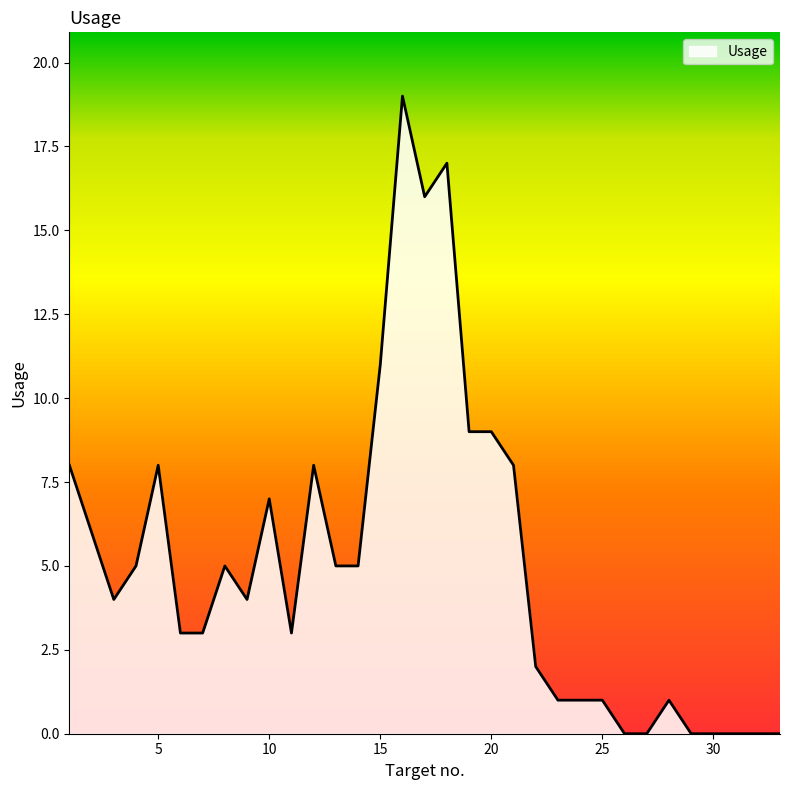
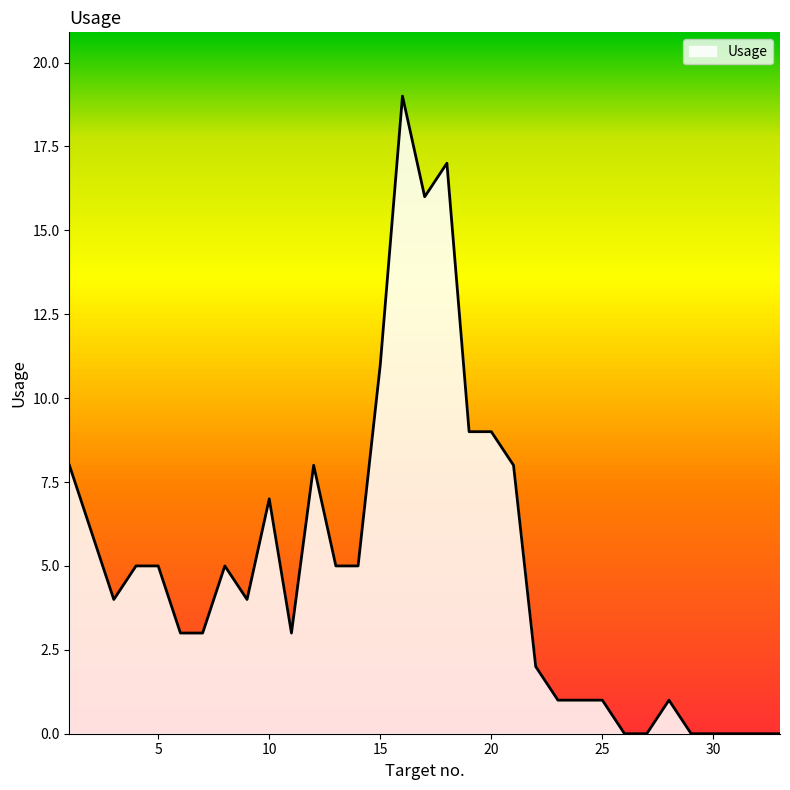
5: 8 -> 5
